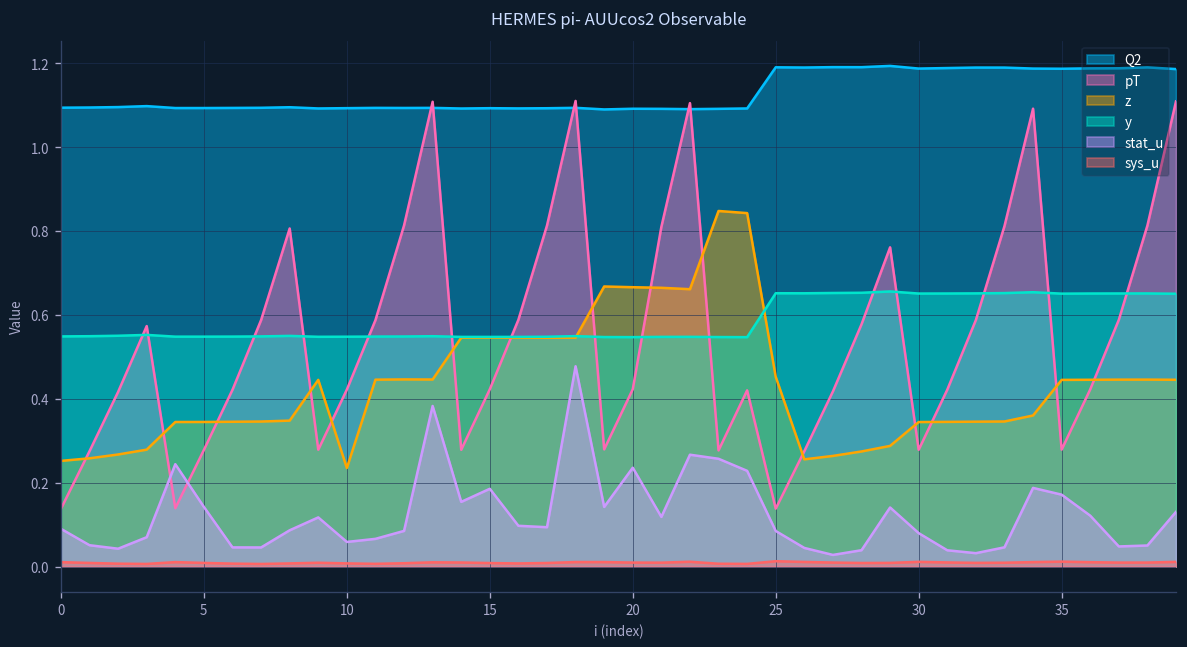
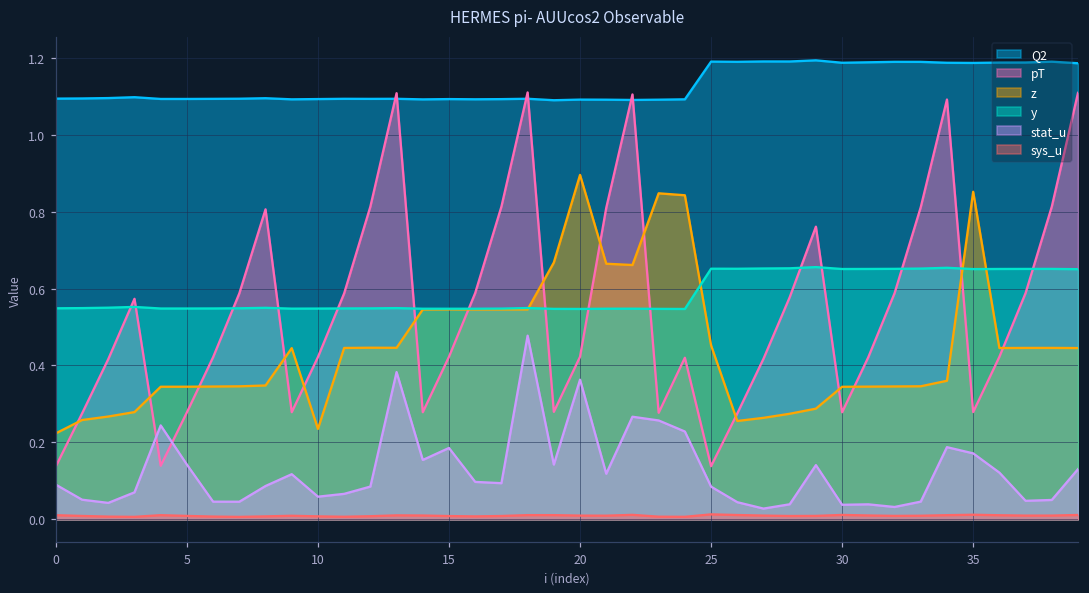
z, 0: 0.25 -> 0.22
z, 20: 0.67 -> 0.90
stat_u, 20: 0.24 -> 0.36
stat_u, 30: 0.08 -> 0.04
z, 35: 0.44 -> 0.85
